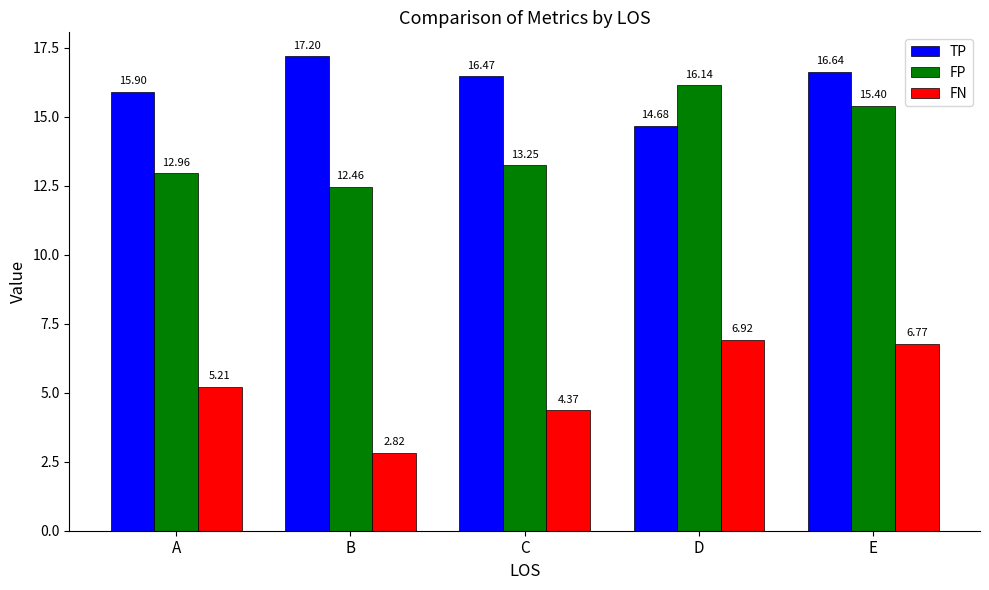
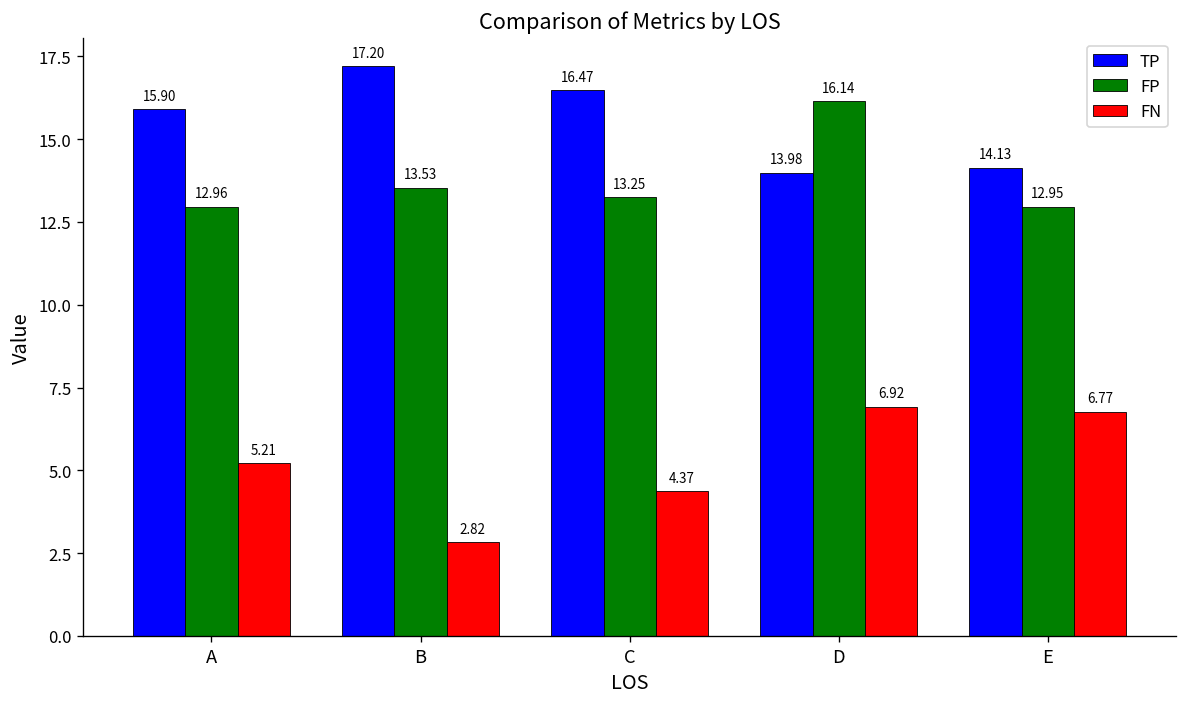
FP, B: 12.46 -> 13.53
TP, D: 14.68 -> 13.98
TP, E: 16.64 -> 14.13
FP, E: 15.40 -> 12.95
